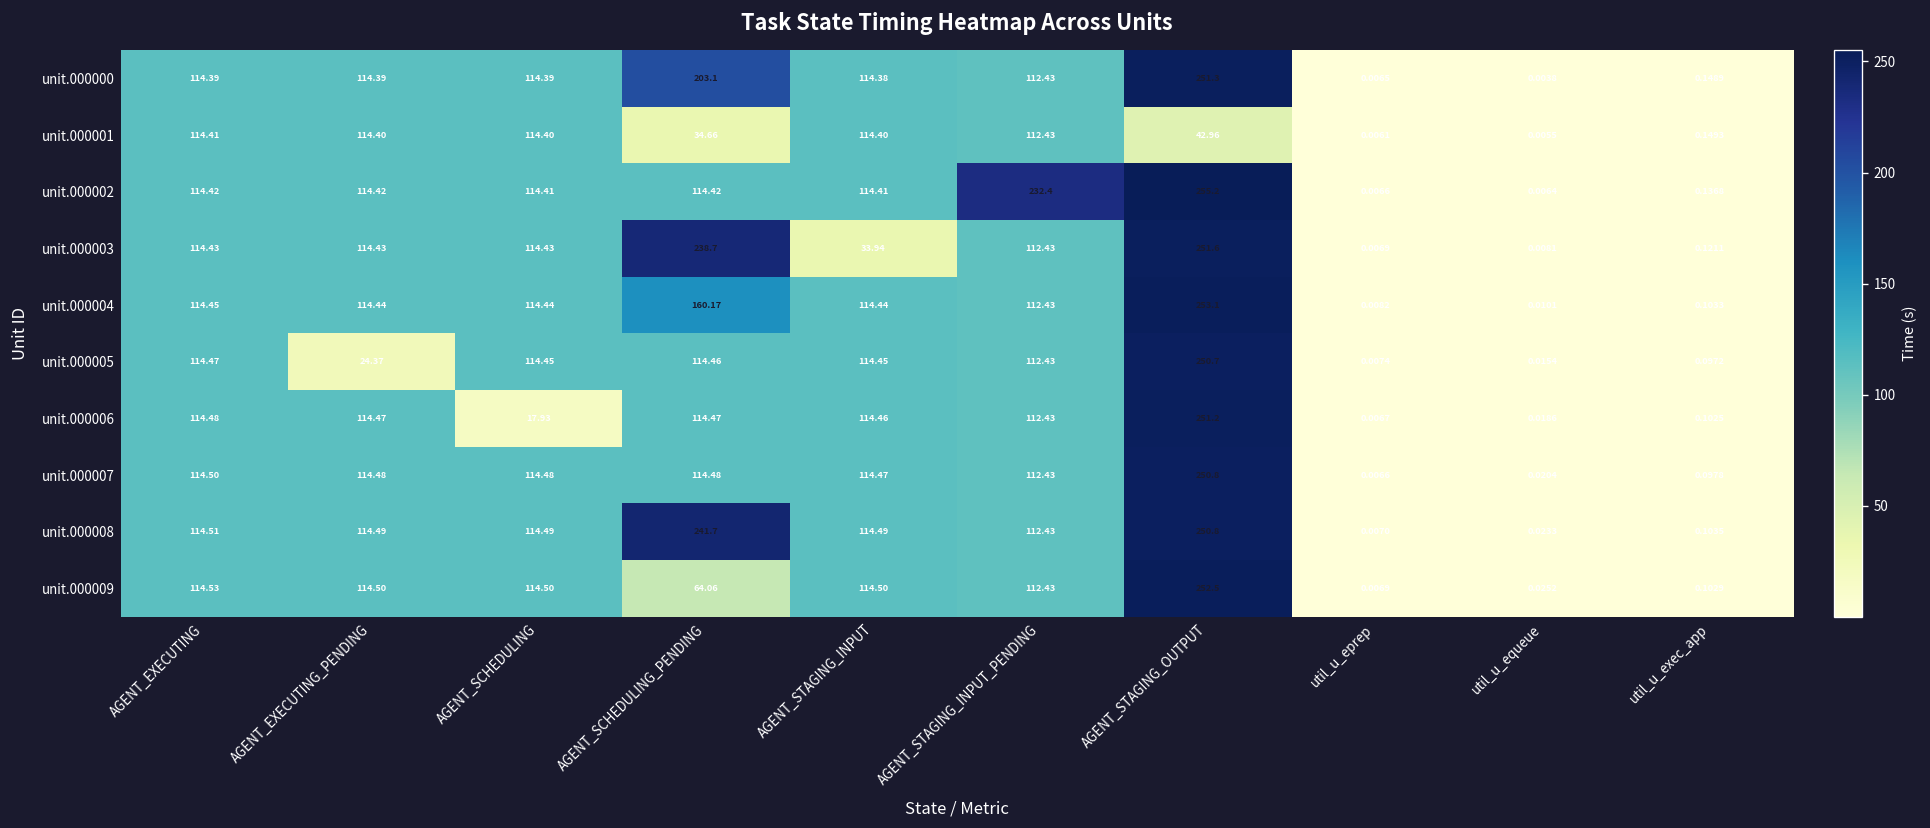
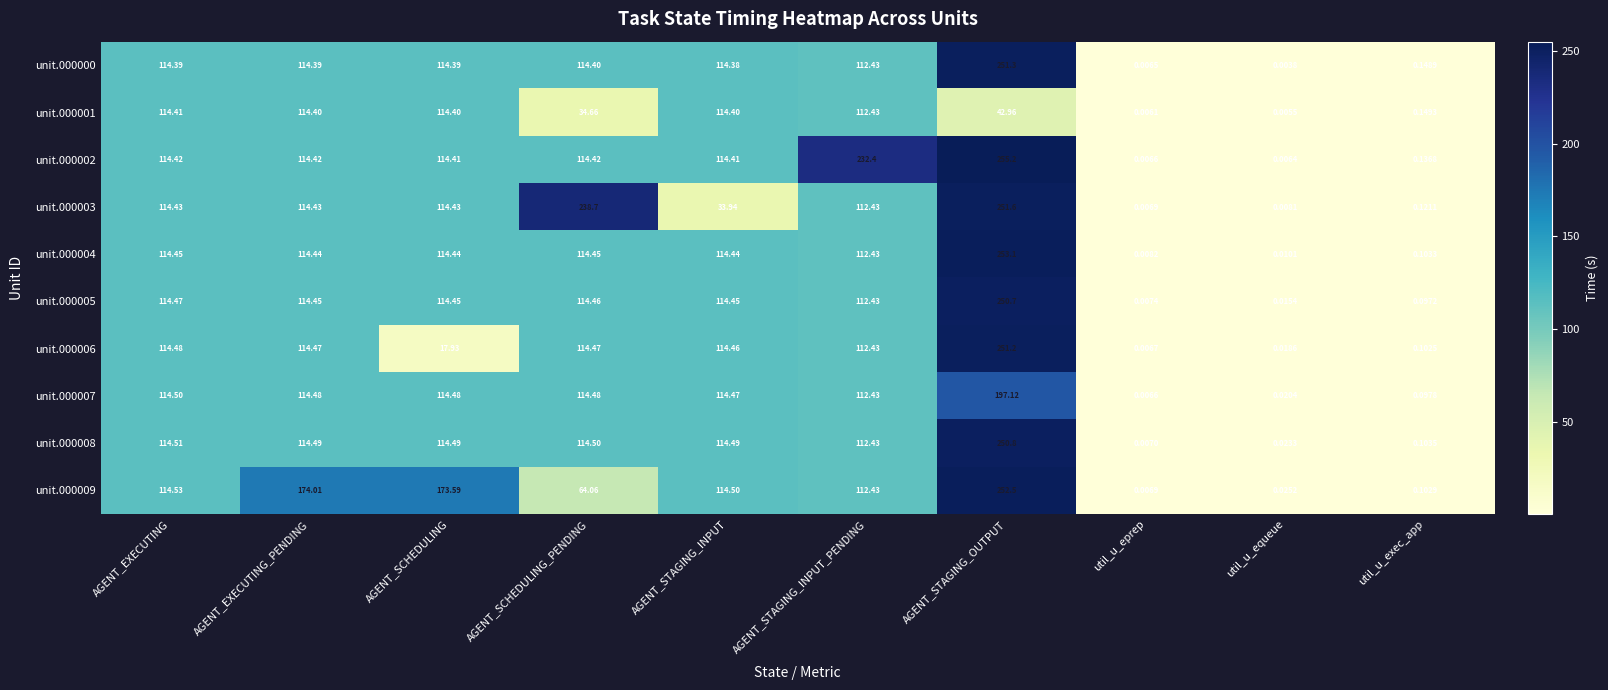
unit.000000, AGENT_SCHEDULING_PENDING: 203.1 -> 114.40
unit.000004, AGENT_SCHEDULING_PENDING: 160.17 -> 114.45
unit.000005, AGENT_EXECUTING_PENDING: 24.37 -> 114.45
unit.000007, AGENT_STAGING_OUTPUT: 250.8 -> 197.12
unit.000008, AGENT_SCHEDULING_PENDING: 241.7 -> 114.50
unit.000009, AGENT_EXECUTING_PENDING: 114.50 -> 174.01
unit.000009, AGENT_SCHEDULING: 114.50 -> 173.59
